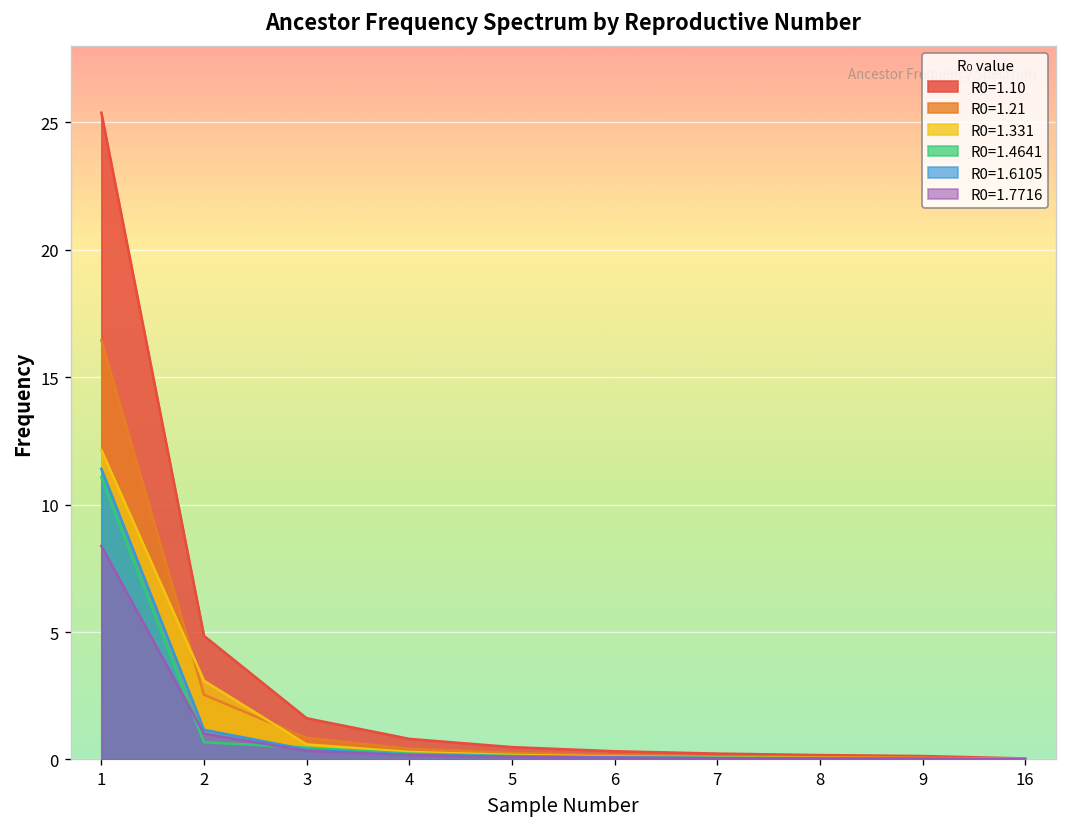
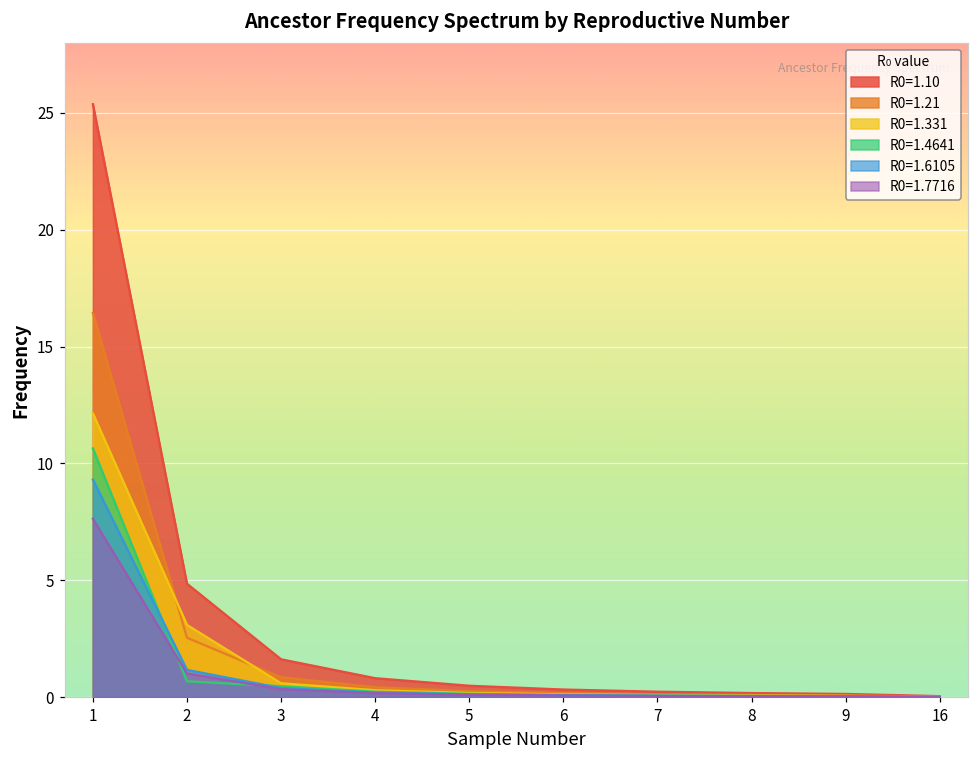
R0=1.4641, 1: 11.1 -> 10.6
R0=1.6105, 1: 11.4 -> 9.3
R0=1.7716, 1: 8.4 -> 7.6
